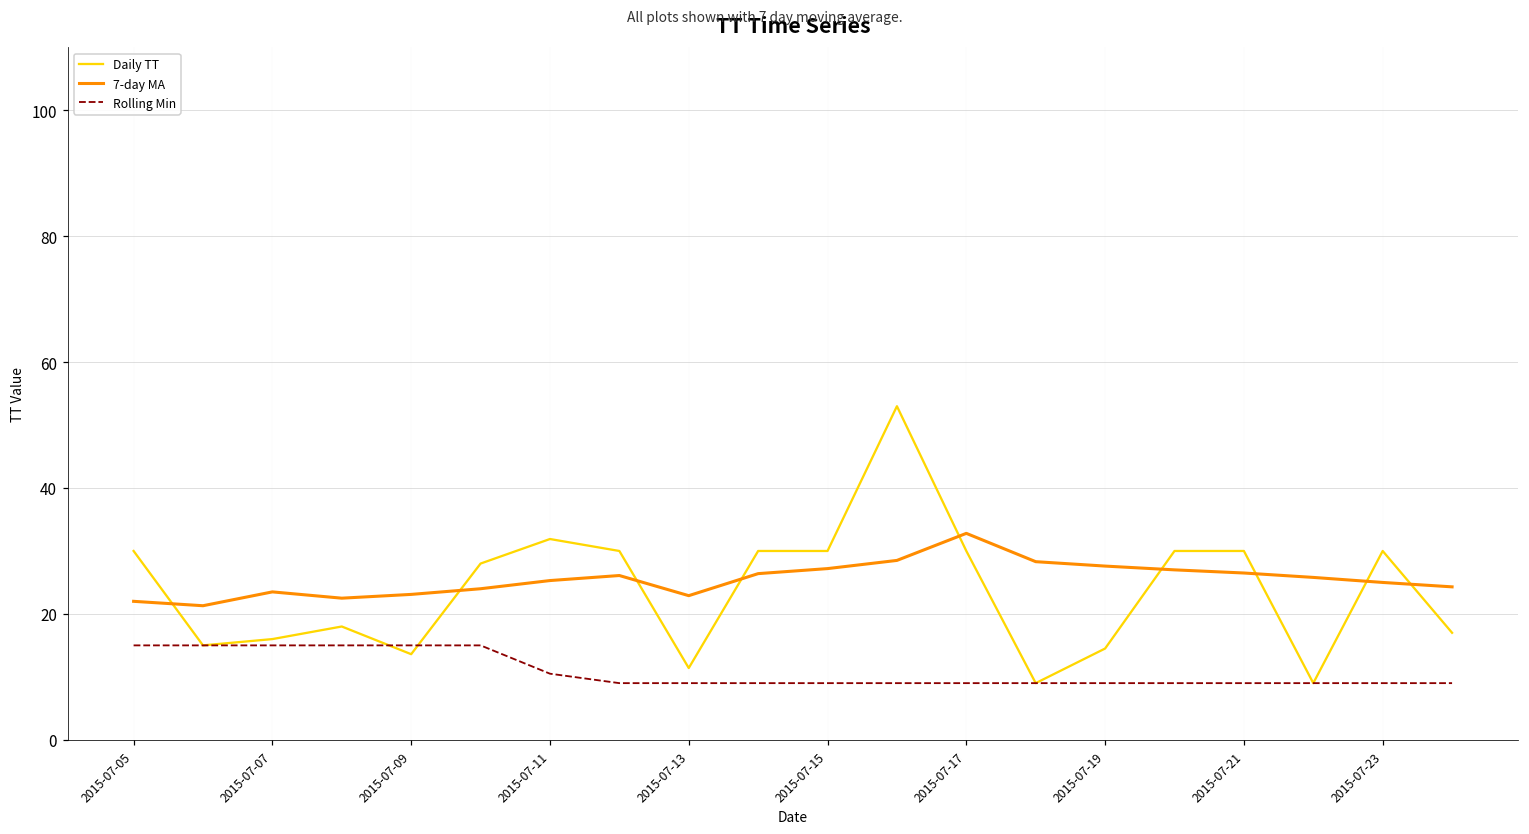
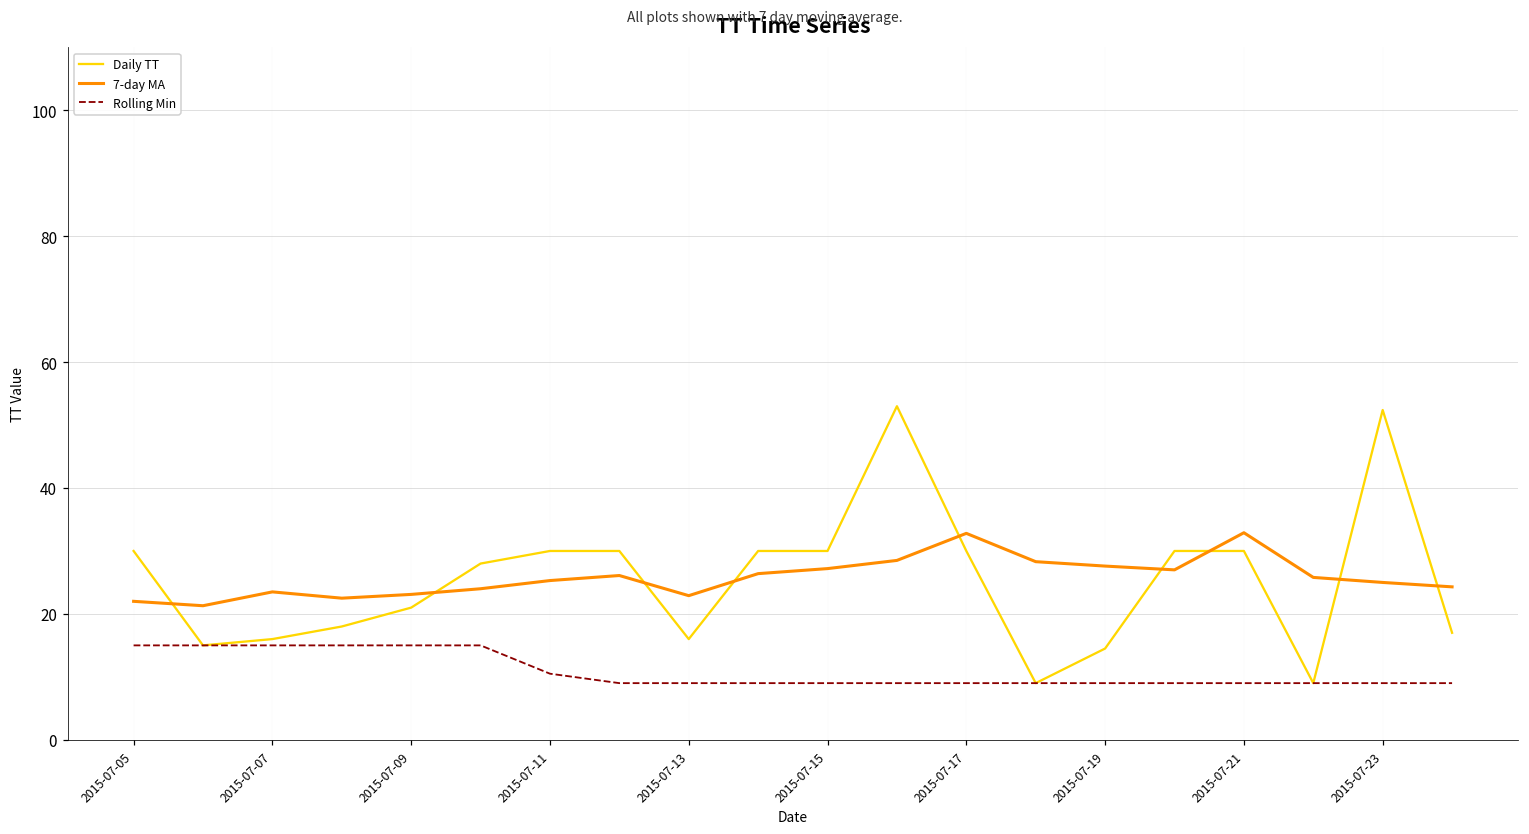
Daily TT, 2015-07-09: 14 -> 21
Daily TT, 2015-07-11: 32 -> 30
Daily TT, 2015-07-13: 11 -> 16
7-day MA, 2015-07-21: 27 -> 33
Daily TT, 2015-07-23: 30 -> 52
